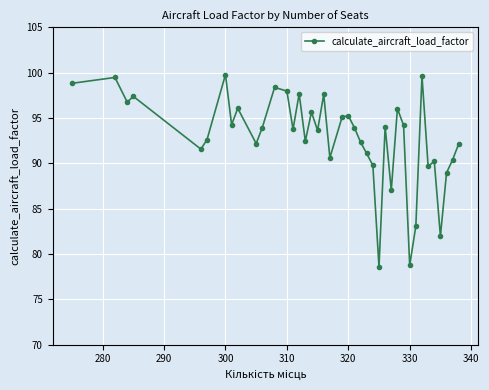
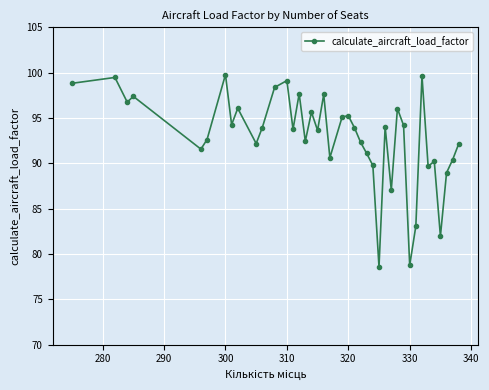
310: 98 -> 99
